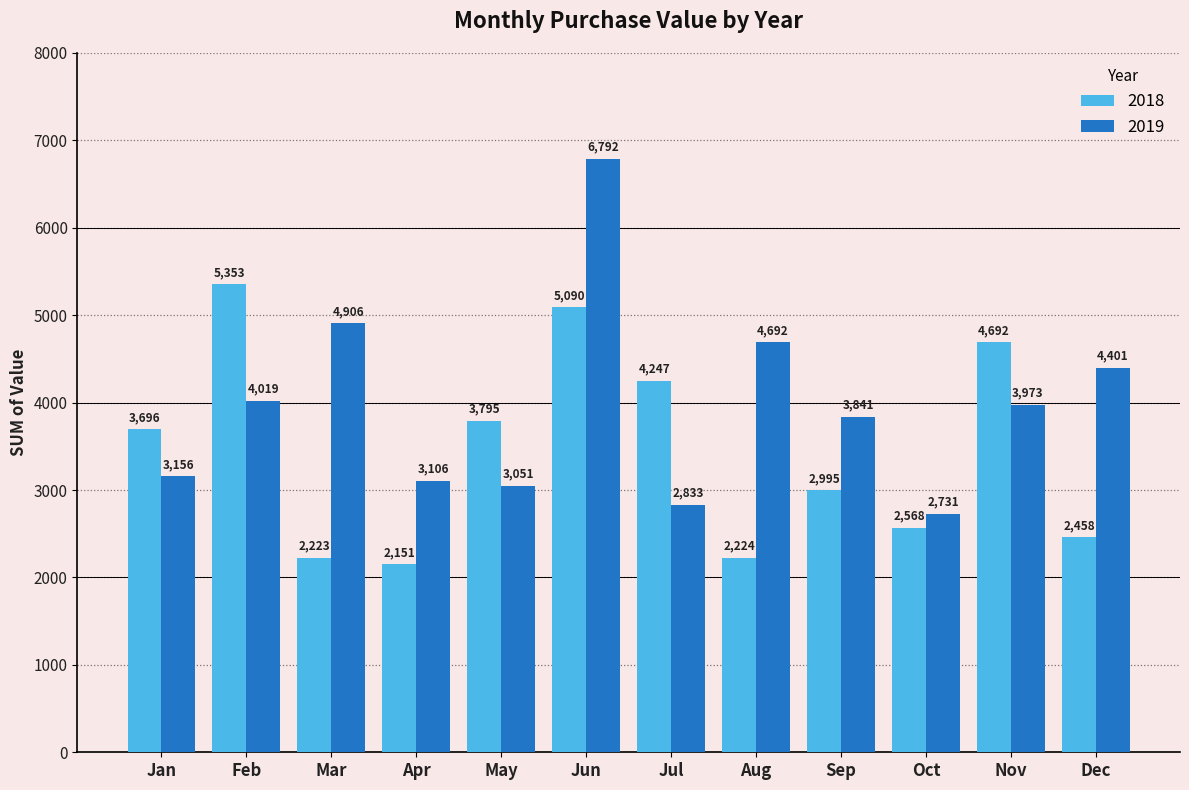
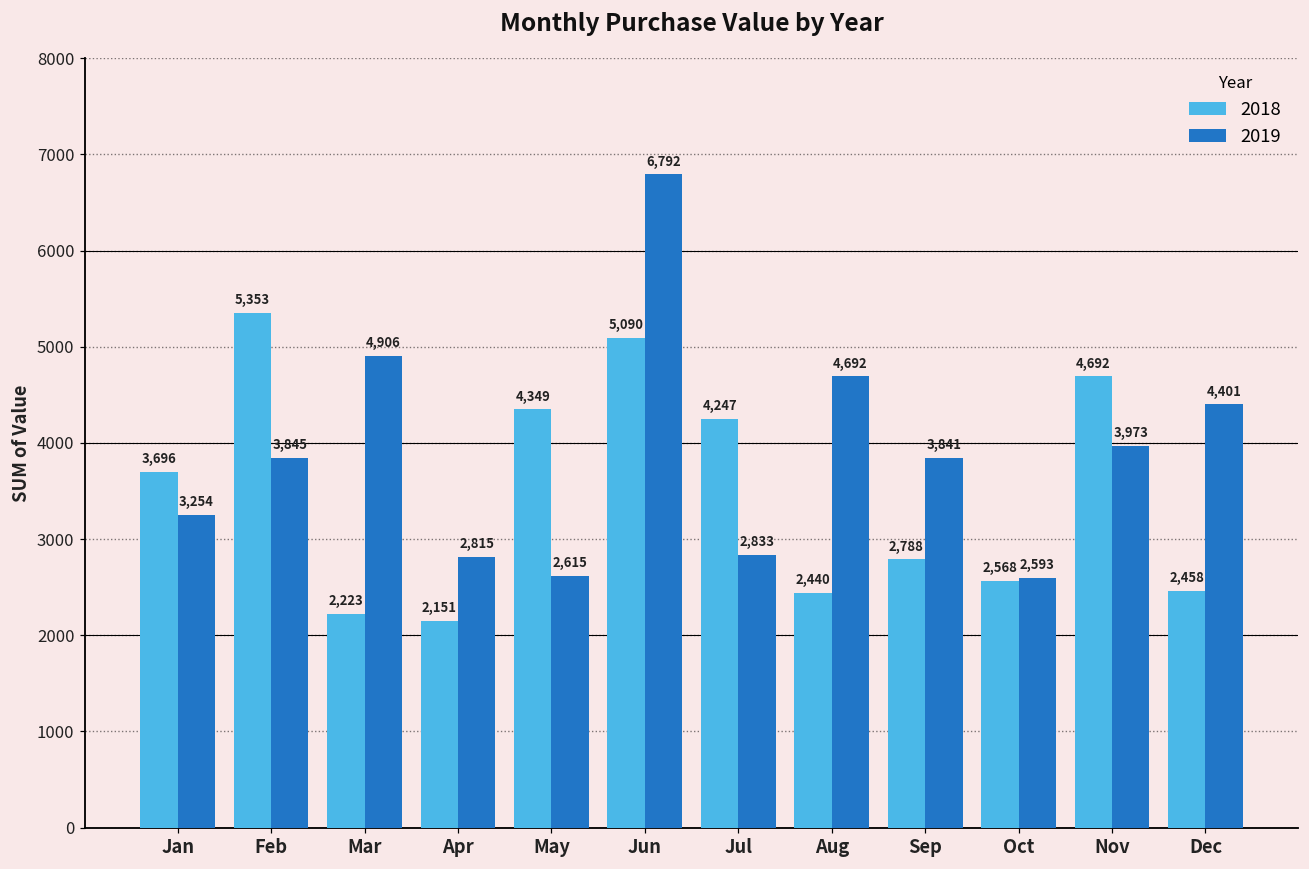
2019, Jan: 3,156 -> 3,254
2019, Feb: 4,019 -> 3,845
2019, Apr: 3,106 -> 2,815
2018, May: 3,795 -> 4,349
2019, May: 3,051 -> 2,615
2018, Aug: 2,224 -> 2,440
2018, Sep: 2,995 -> 2,788
2019, Oct: 2,731 -> 2,593
